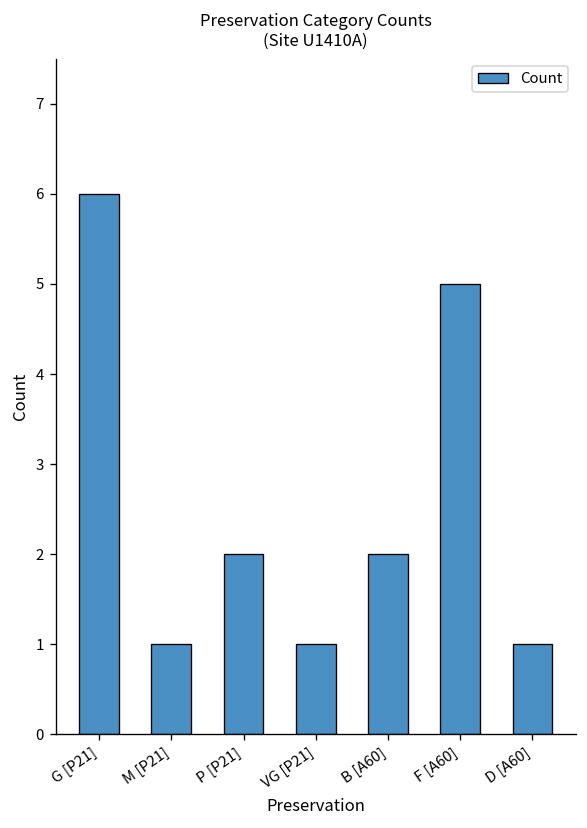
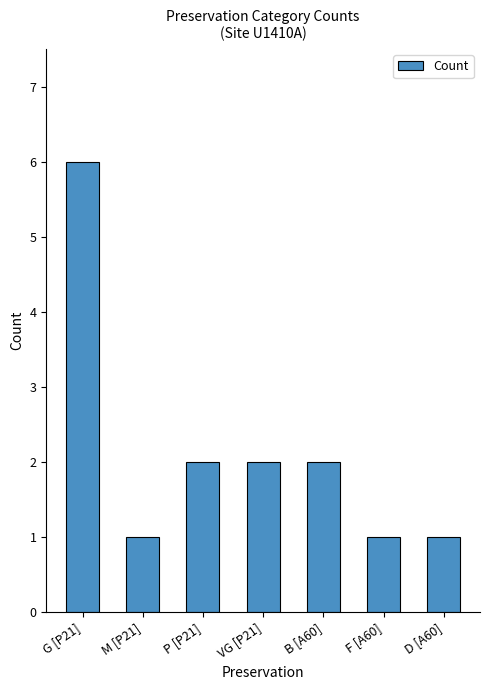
VG [P21]: 1 -> 2
F [A60]: 5 -> 1
